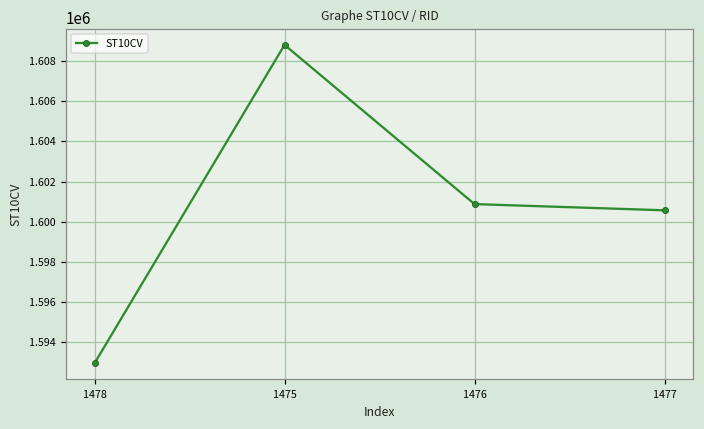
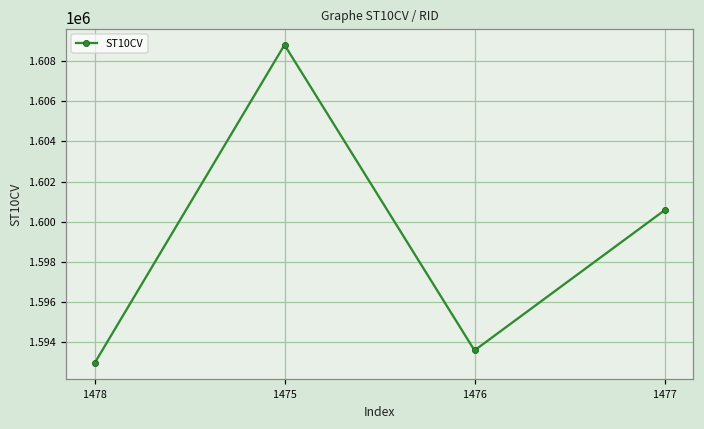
1476: 1600900 -> 1593600
